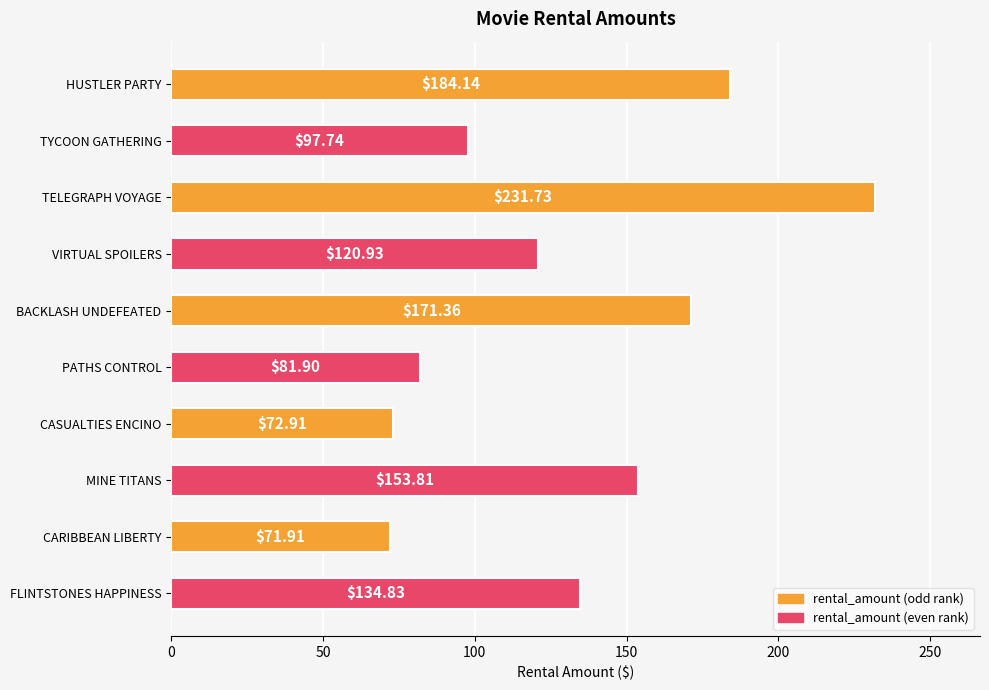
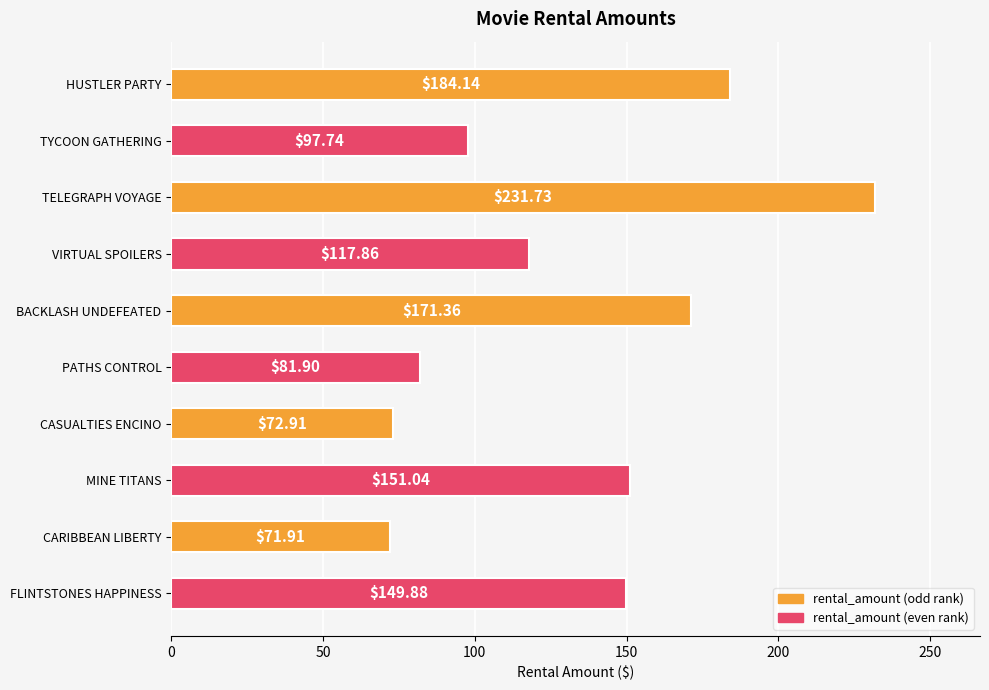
VIRTUAL SPOILERS: $120.93 -> $117.86
MINE TITANS: $153.81 -> $151.04
FLINTSTONES HAPPINESS: $134.83 -> $149.88
